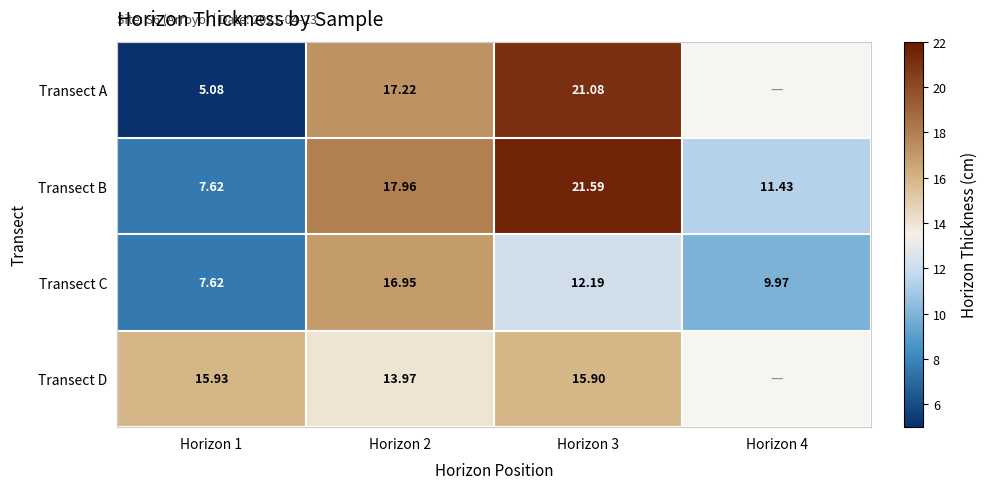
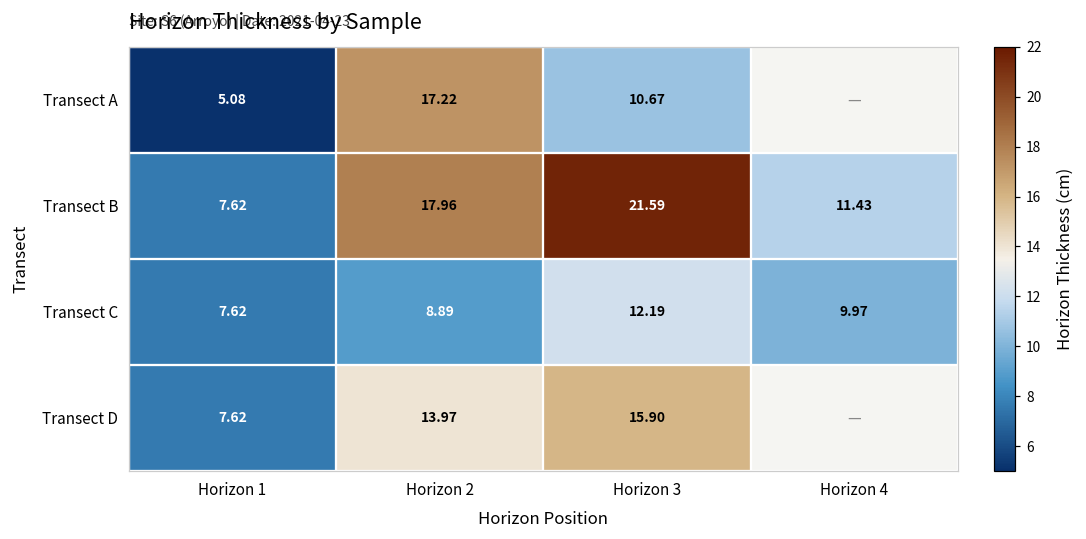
Transect A, Horizon 3: 21.08 -> 10.67
Transect C, Horizon 2: 16.95 -> 8.89
Transect D, Horizon 1: 15.93 -> 7.62
